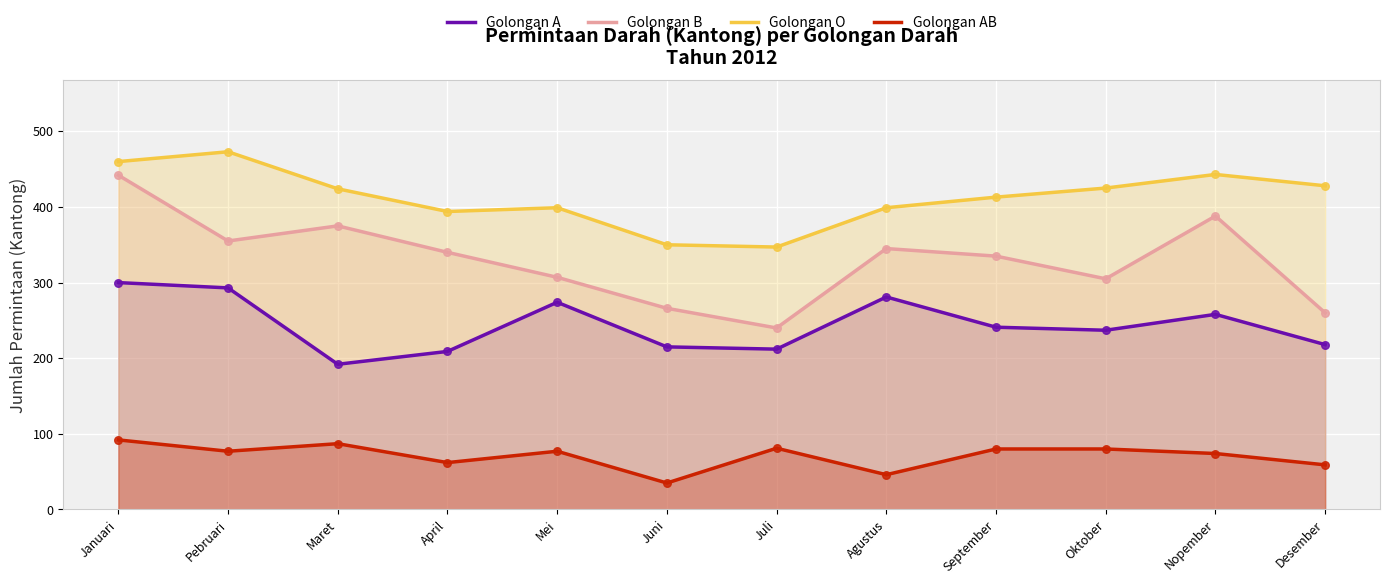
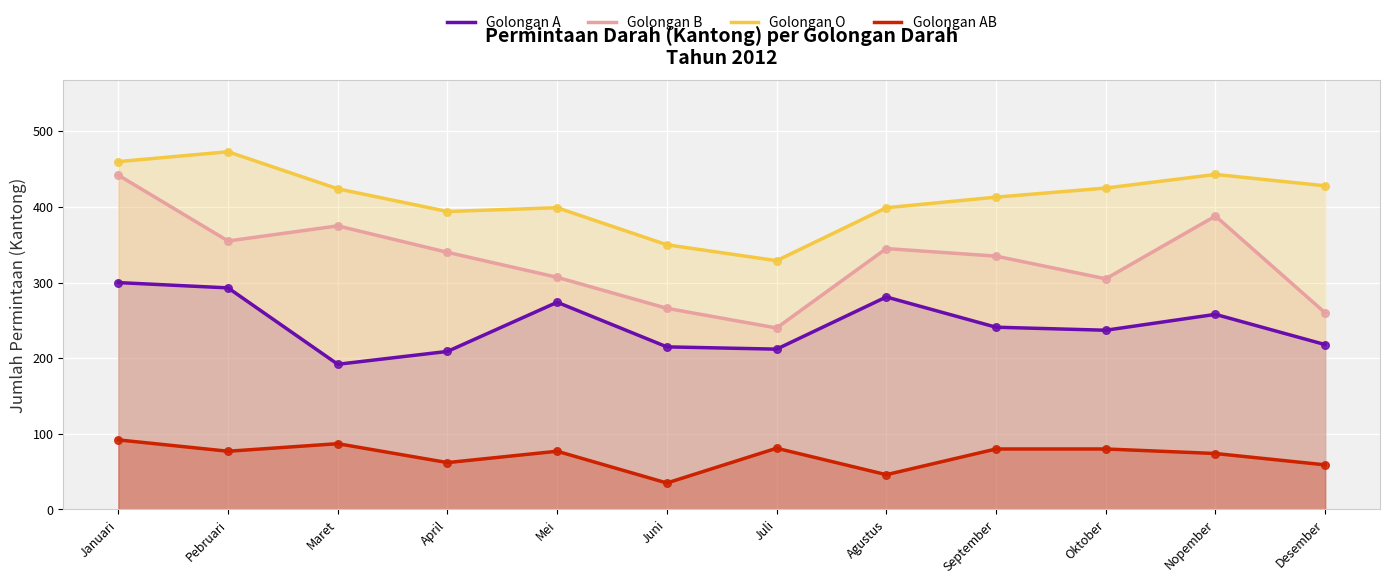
Golongan O, Juli: 350 -> 330
